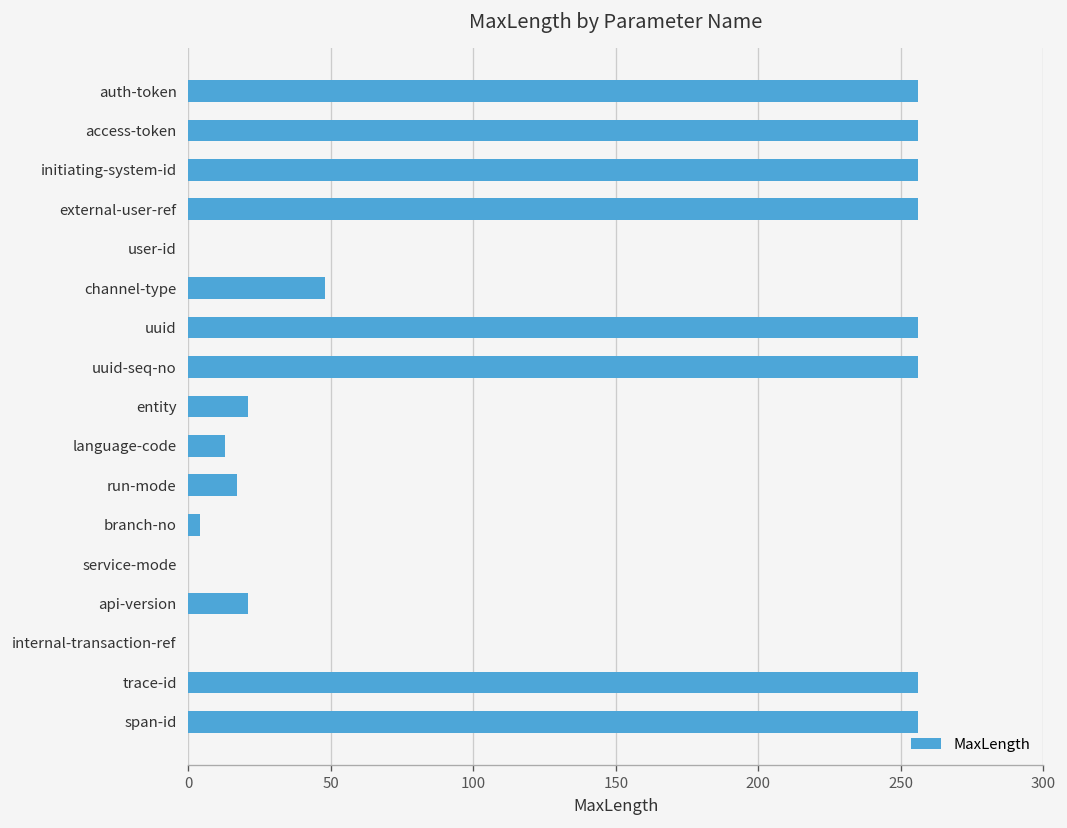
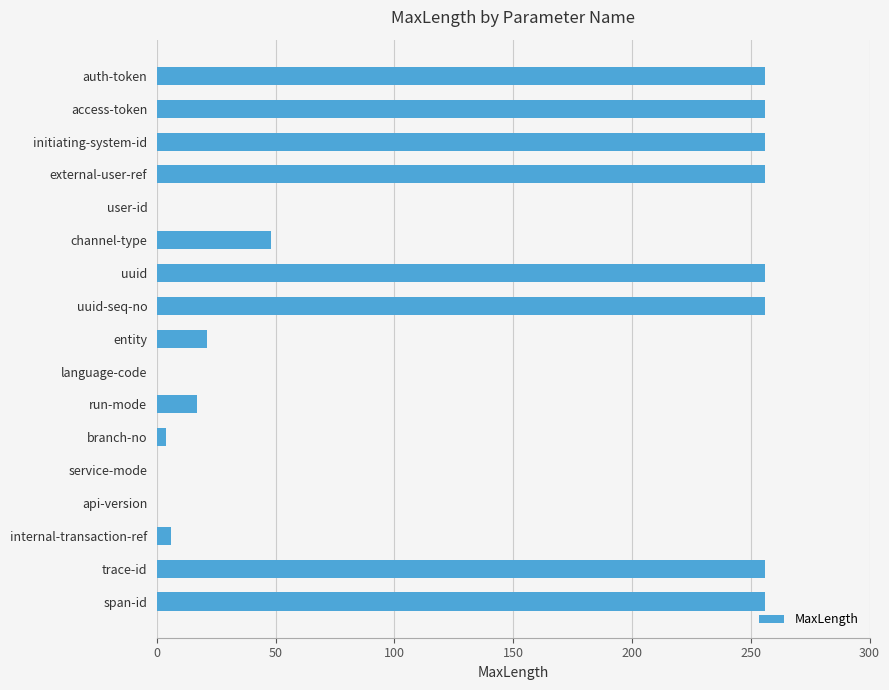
language-code: 13 -> 0
api-version: 21 -> 0
internal-transaction-ref: 0 -> 6
